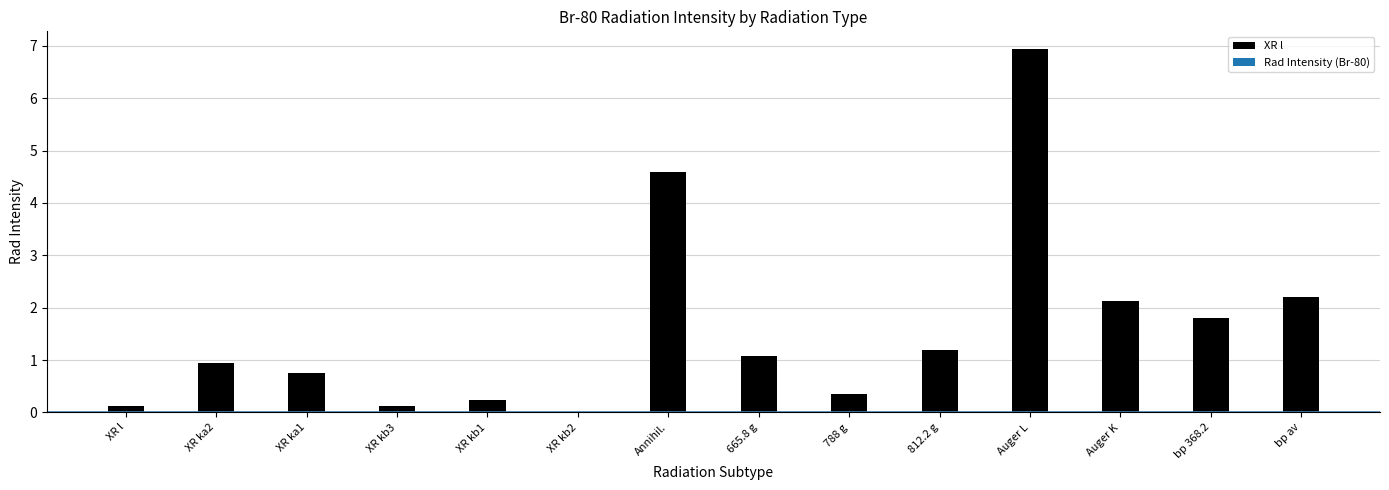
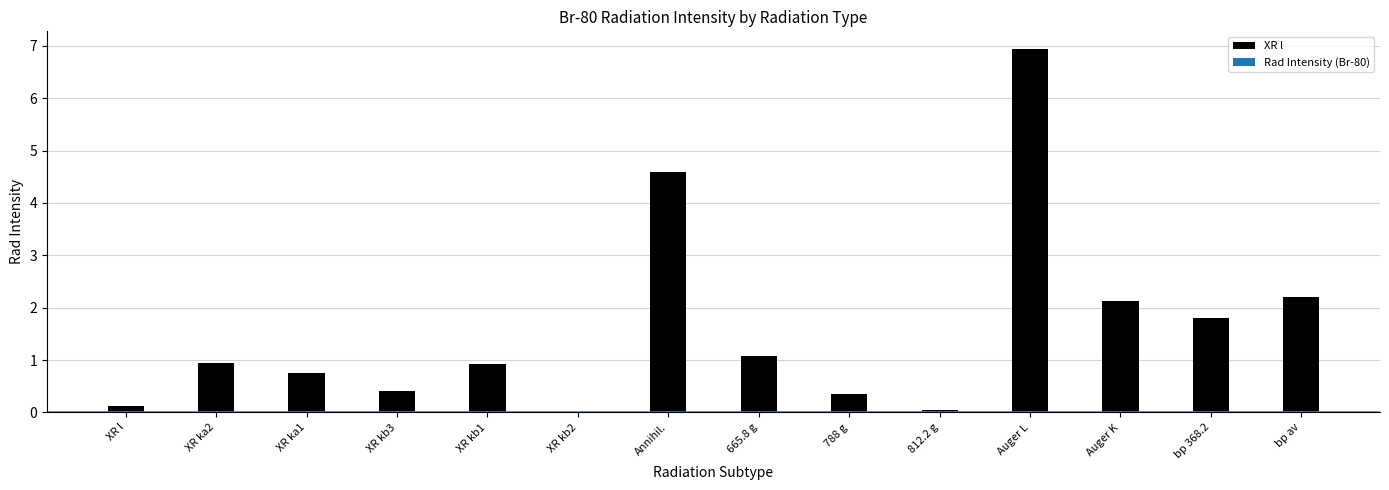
XR kb3: 0.1 -> 0.4
XR kb1: 0.2 -> 0.9
812.2 g: 1.2 -> 0.0
